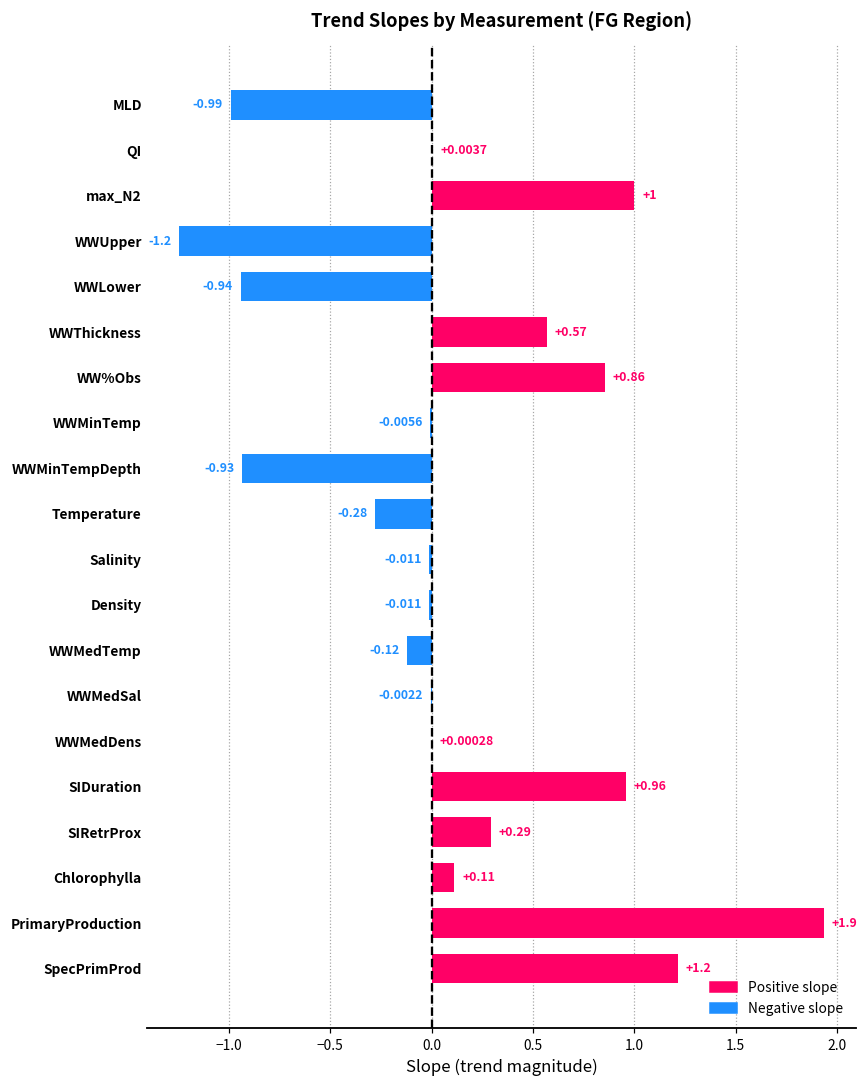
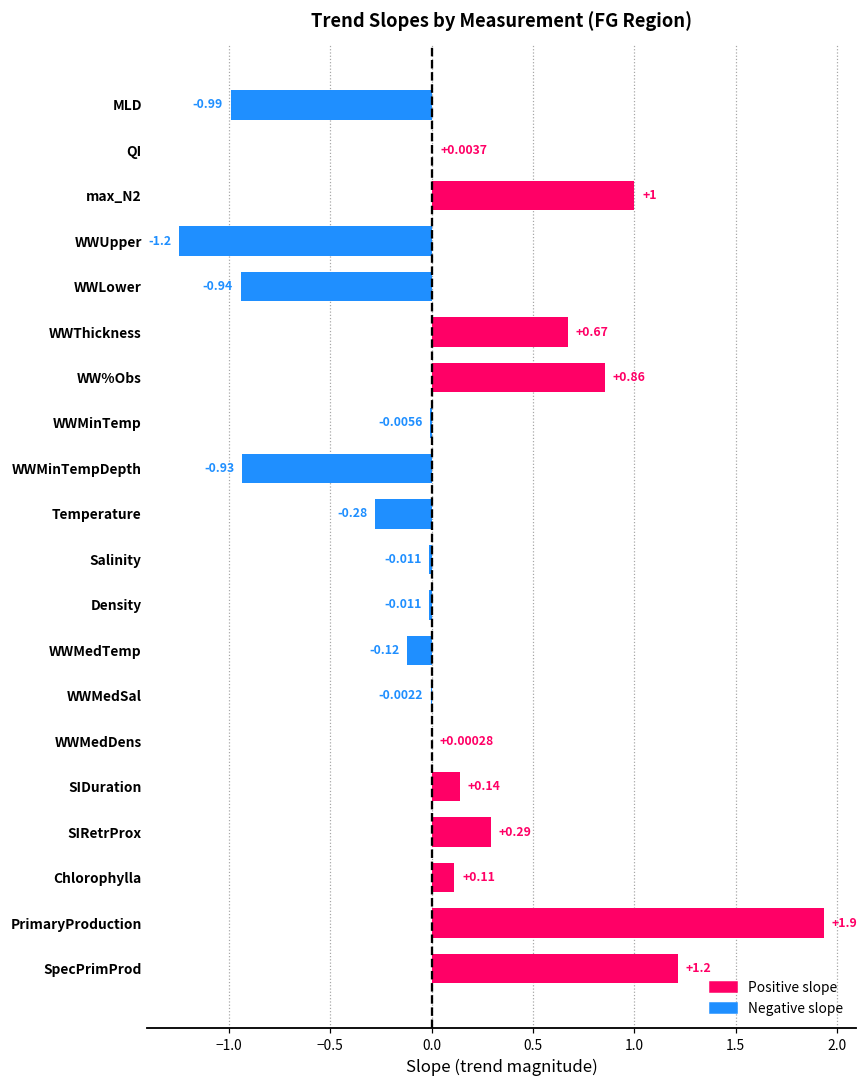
WWThickness: +0.57 -> +0.67
SIDuration: +0.96 -> +0.14
